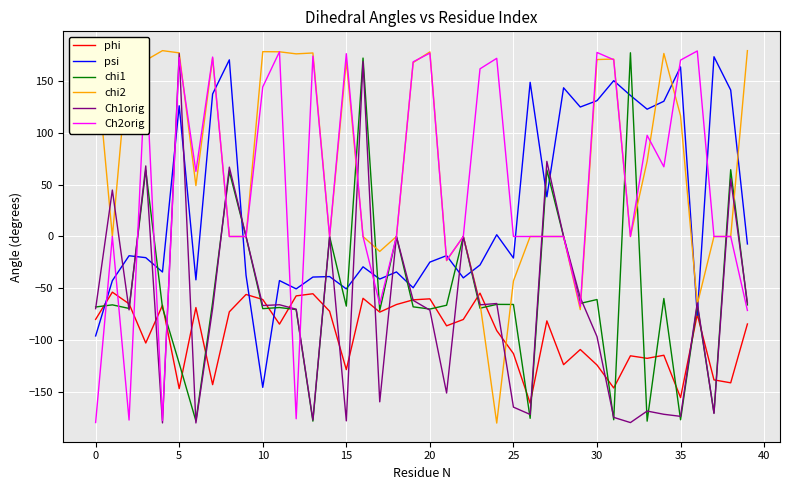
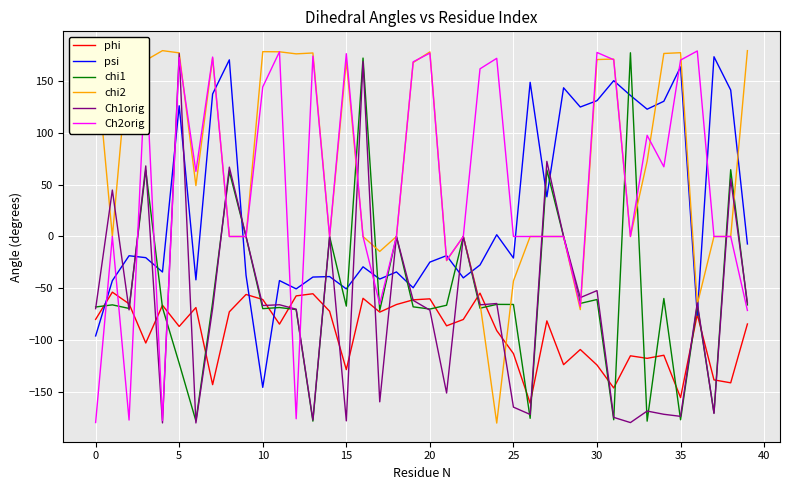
phi, 5: -147 -> -87
Ch1orig, 30: -96 -> -52
chi2, 35: 116 -> 177
